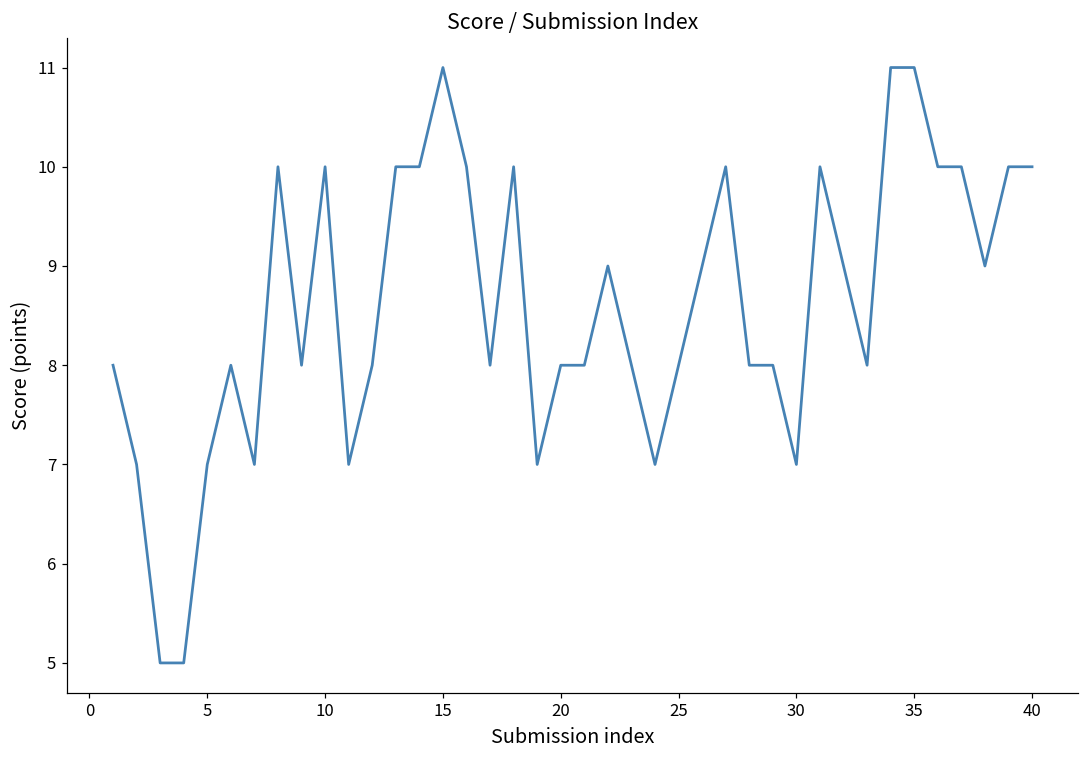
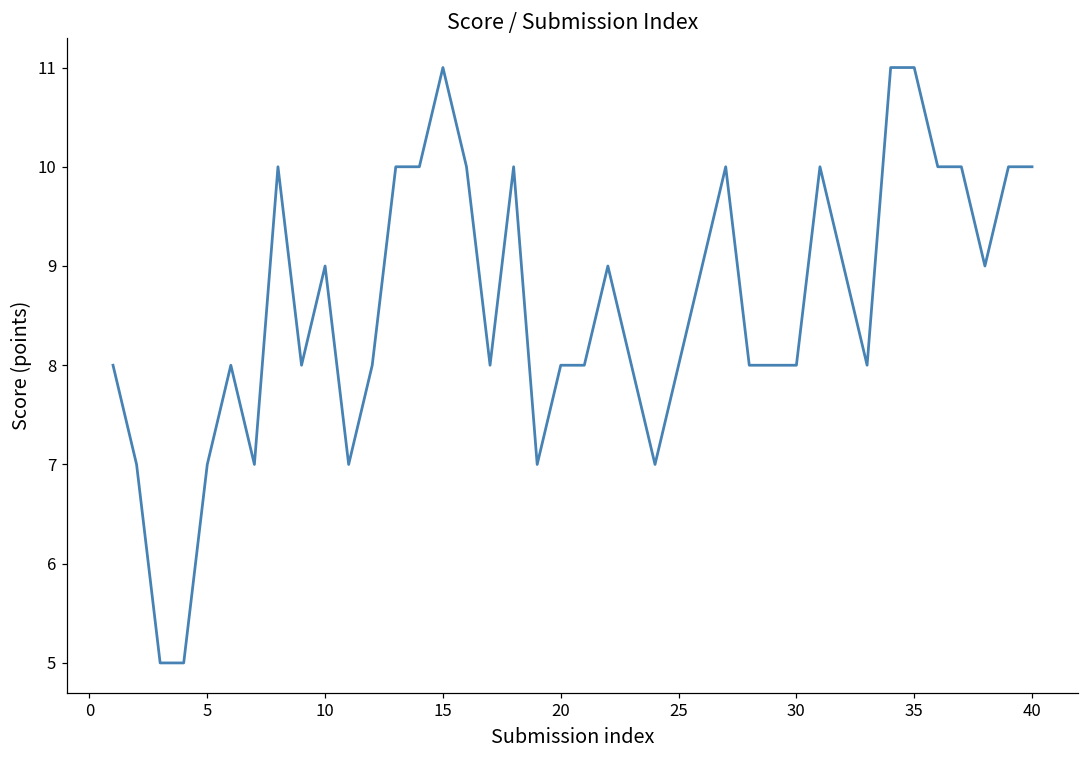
10: 10 -> 9
30: 7 -> 8
